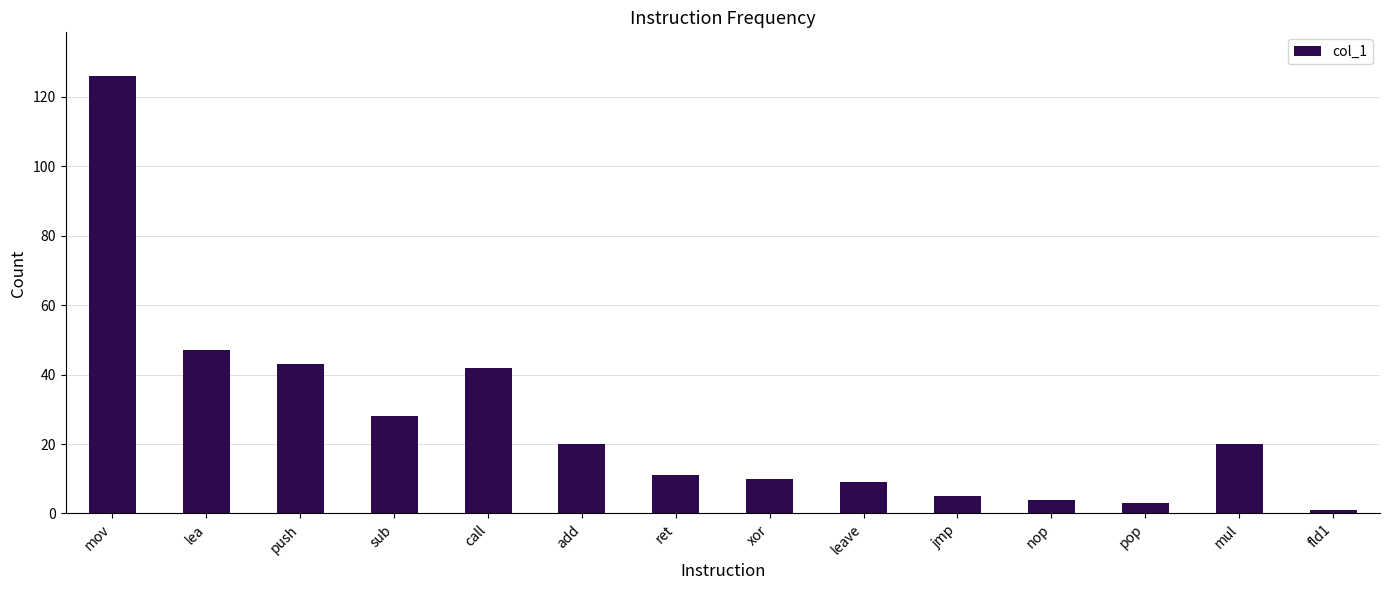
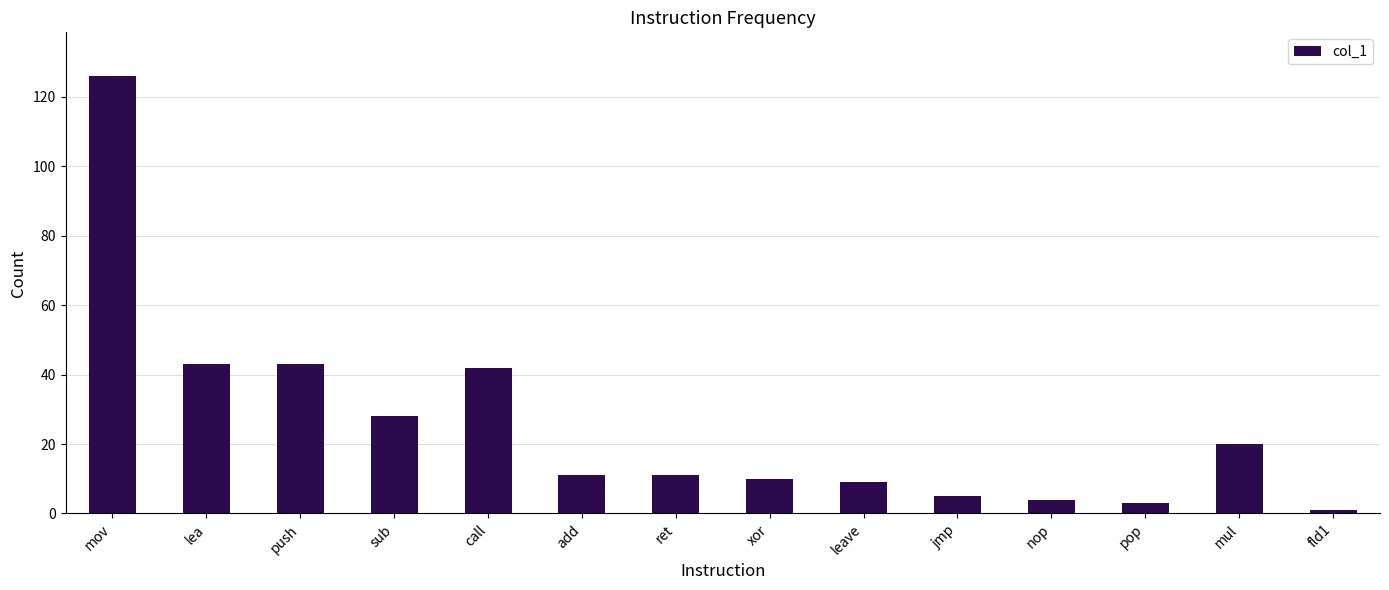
lea: 47 -> 43
add: 20 -> 11
